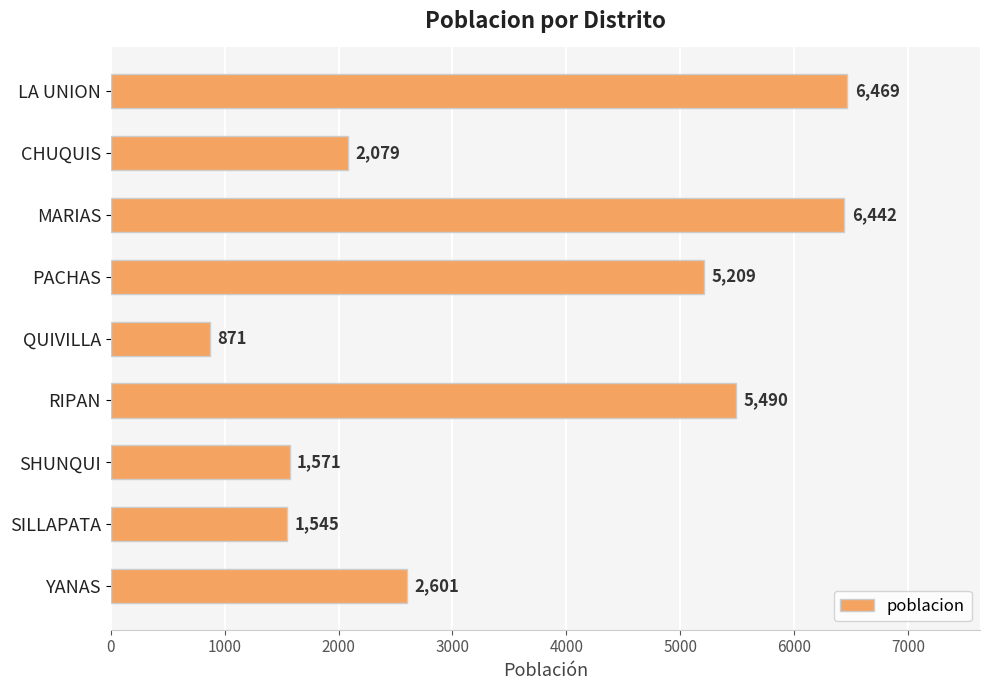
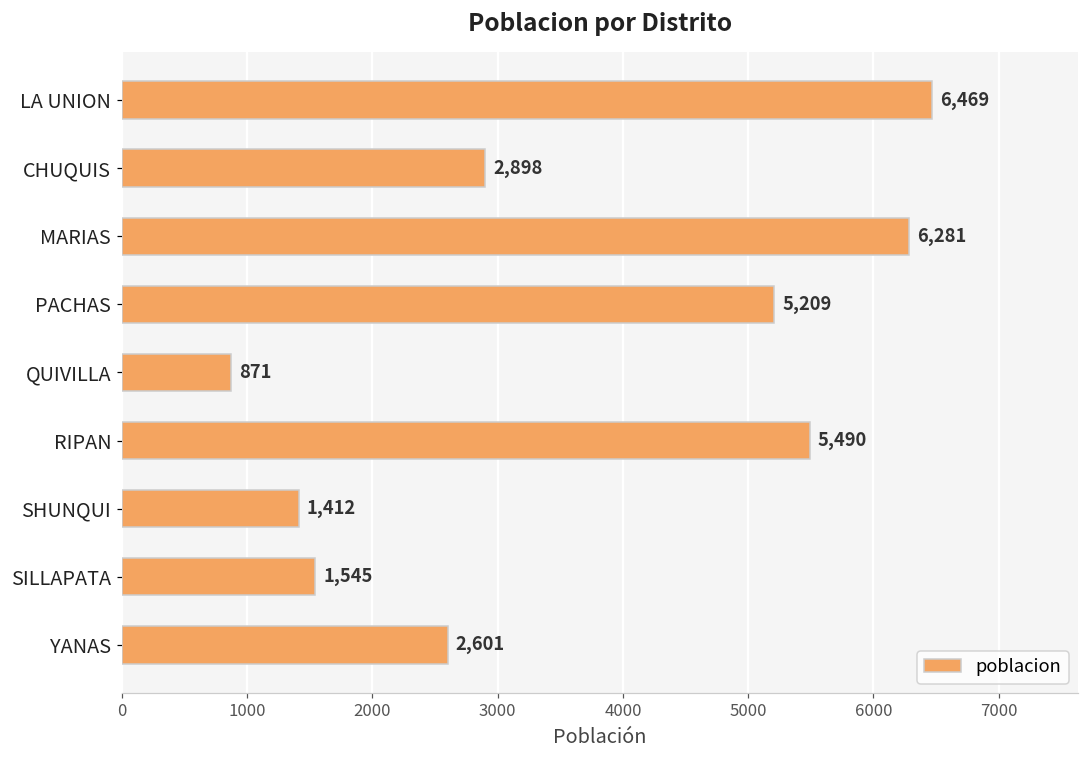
CHUQUIS: 2,079 -> 2,898
MARIAS: 6,442 -> 6,281
SHUNQUI: 1,571 -> 1,412
